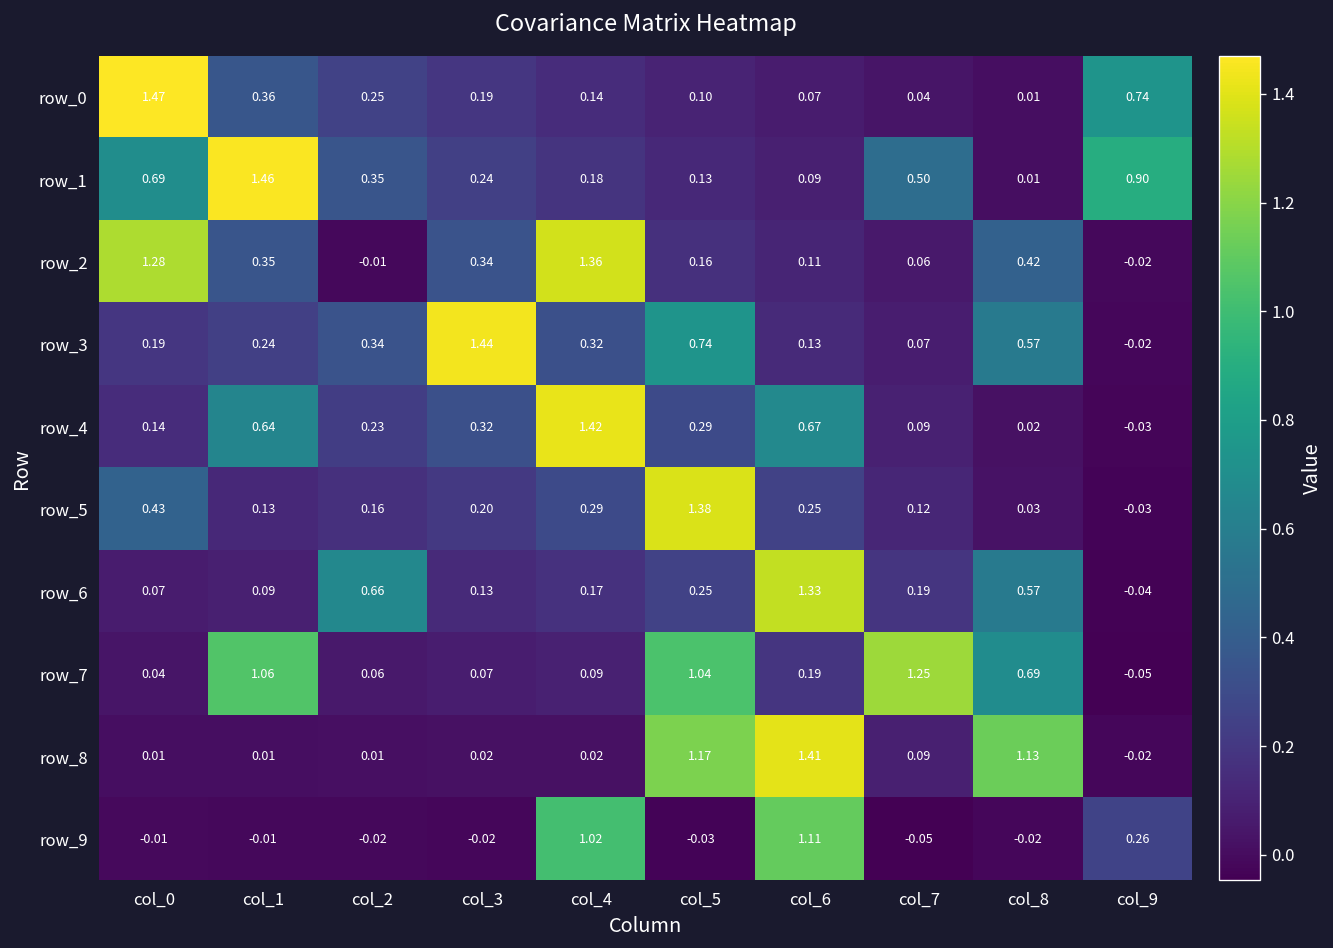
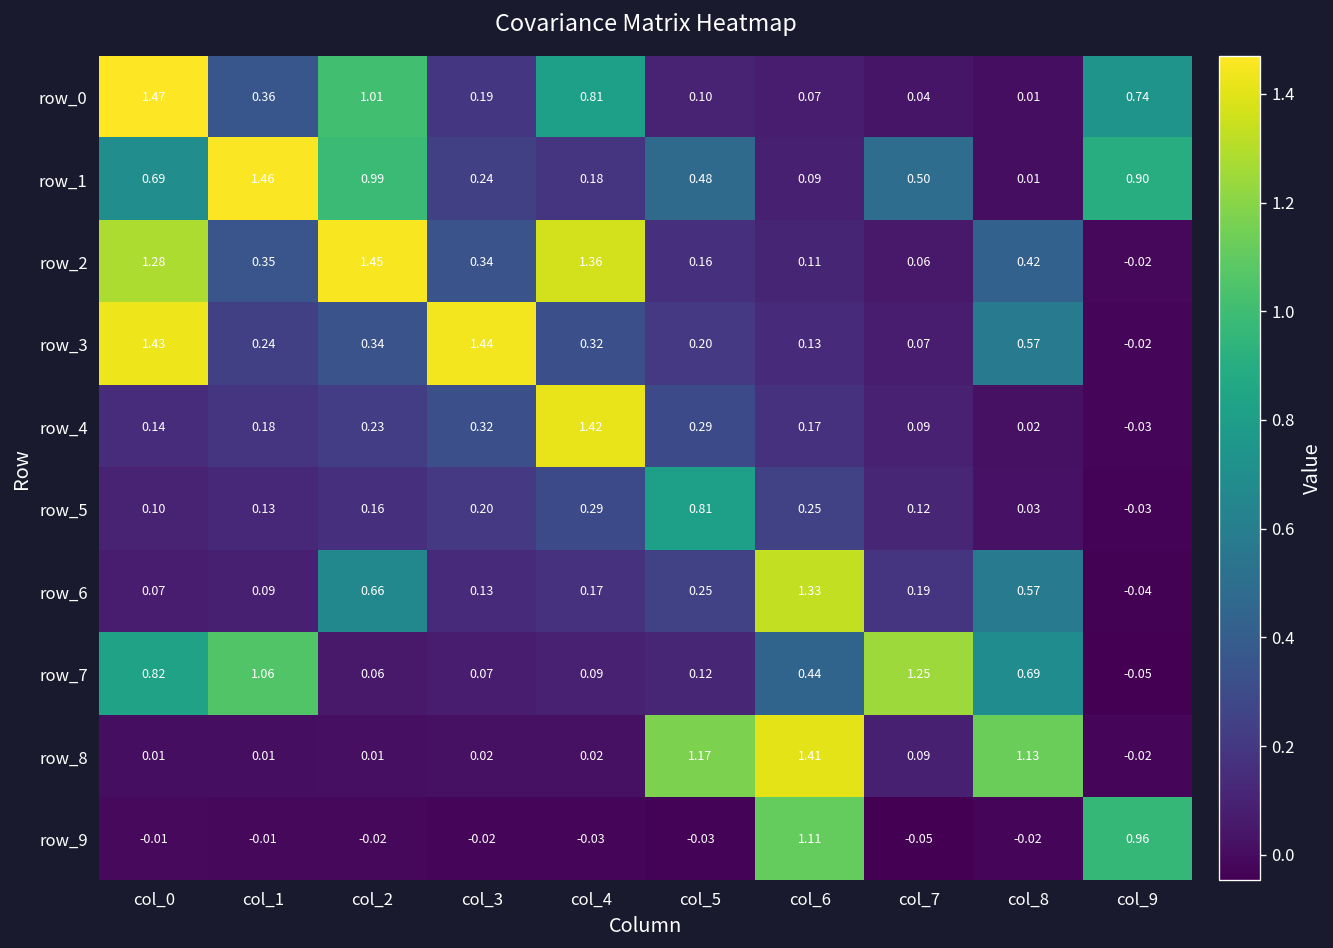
row_0, col_2: 0.25 -> 1.01
row_0, col_4: 0.14 -> 0.81
row_1, col_2: 0.35 -> 0.99
row_1, col_5: 0.13 -> 0.48
row_2, col_2: -0.01 -> 1.45
row_3, col_0: 0.19 -> 1.43
row_3, col_5: 0.74 -> 0.20
row_4, col_1: 0.64 -> 0.18
row_4, col_6: 0.67 -> 0.17
row_5, col_0: 0.43 -> 0.10
row_5, col_5: 1.38 -> 0.81
row_7, col_0: 0.04 -> 0.82
row_7, col_5: 1.04 -> 0.12
row_7, col_6: 0.19 -> 0.44
row_9, col_4: 1.02 -> -0.03
row_9, col_9: 0.26 -> 0.96
